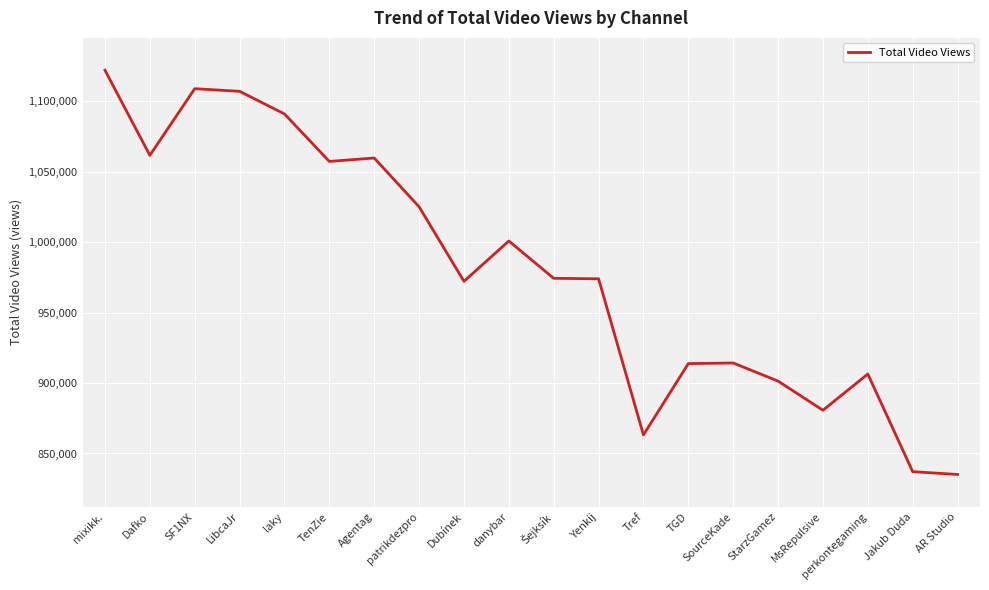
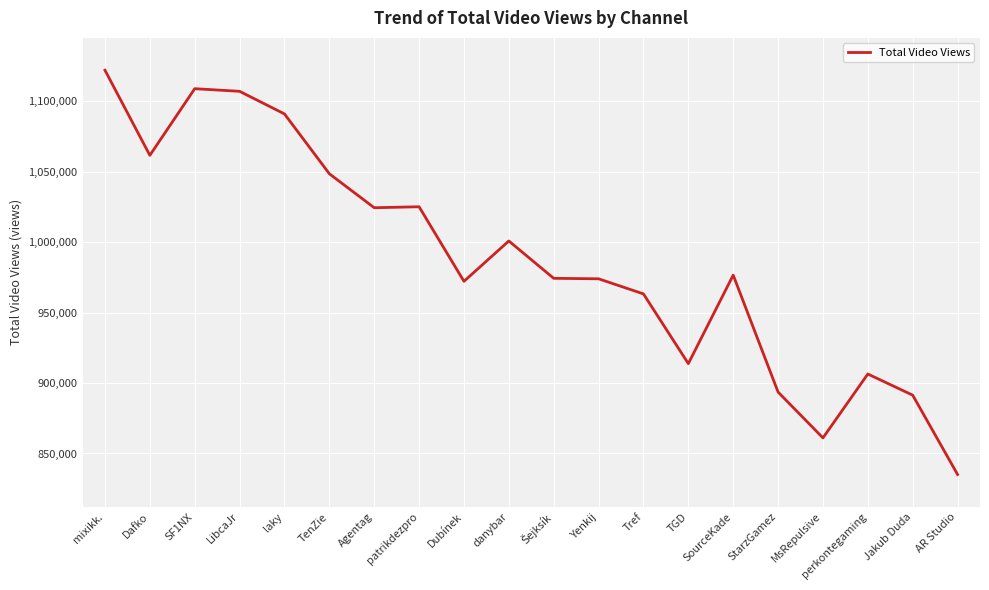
TenZie: 1,057,000 -> 1,048,000
Agentag: 1,060,000 -> 1,024,000
Tref: 863,000 -> 963,000
SourceKade: 914,000 -> 977,000
StarzGamez: 901,000 -> 894,000
MsRepulsive: 881,000 -> 861,000
Jakub Duda: 837,000 -> 891,000
